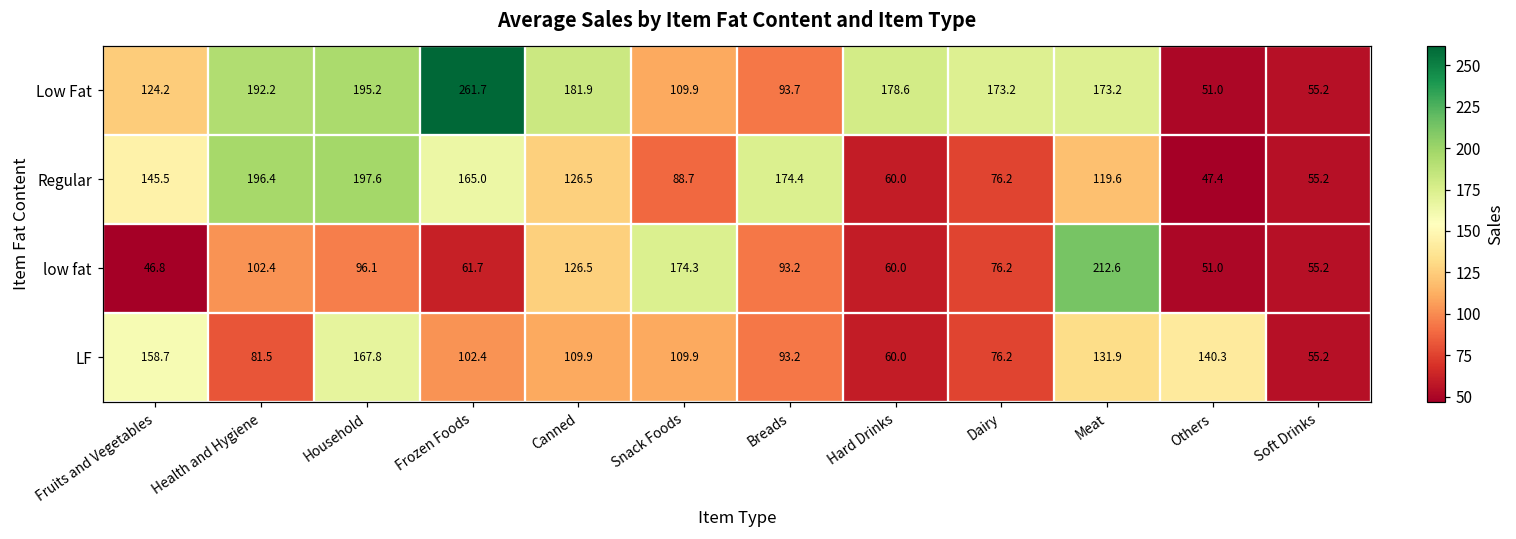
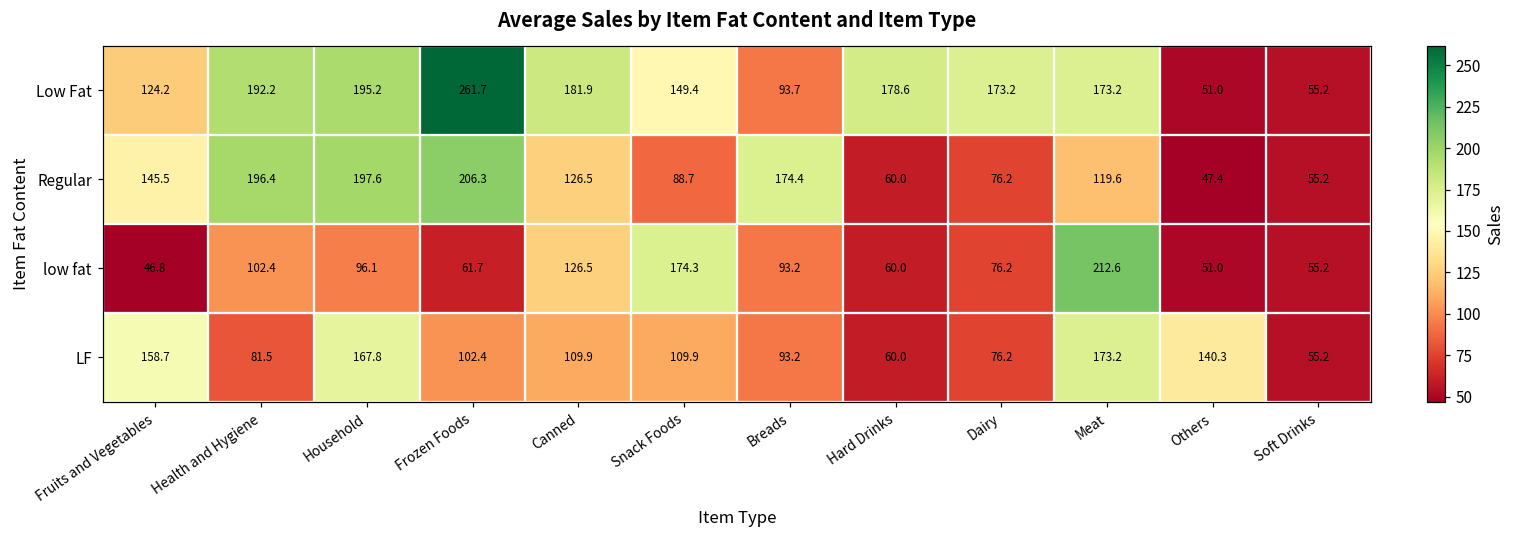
Low Fat, Snack Foods: 109.9 -> 149.4
Regular, Frozen Foods: 165.0 -> 206.3
LF, Meat: 131.9 -> 173.2
